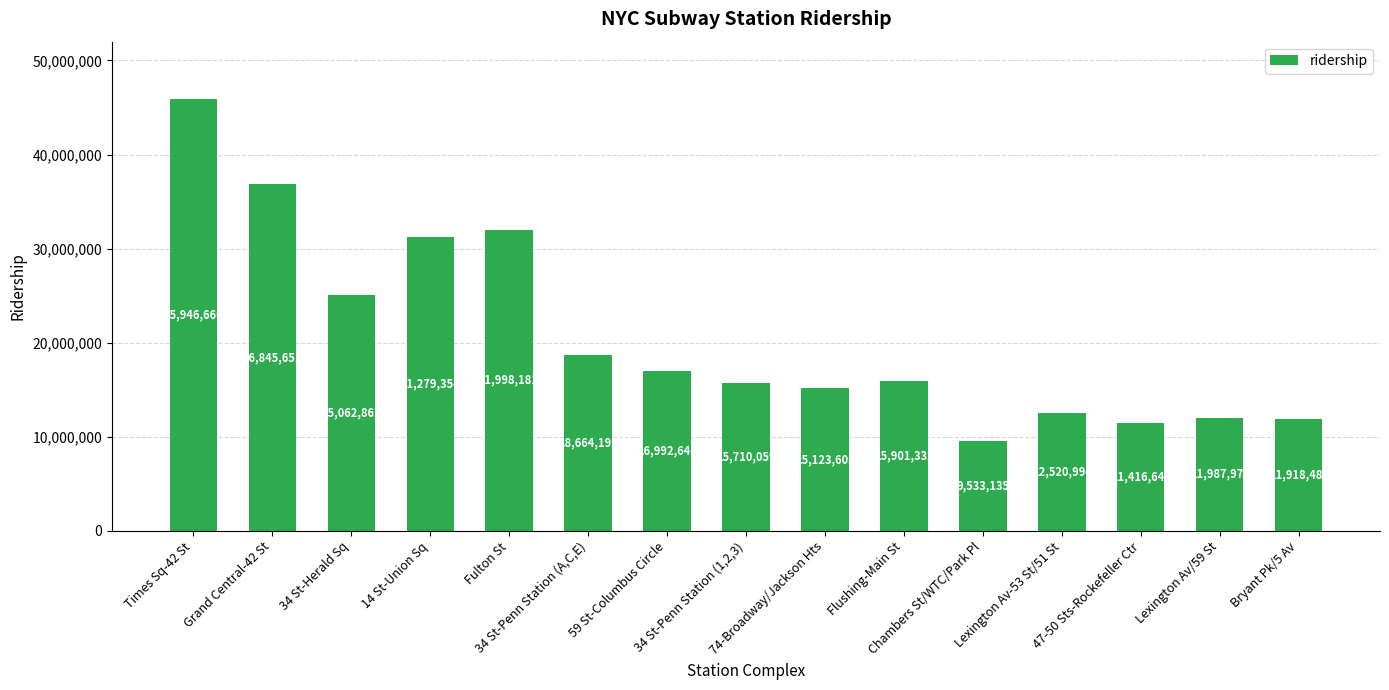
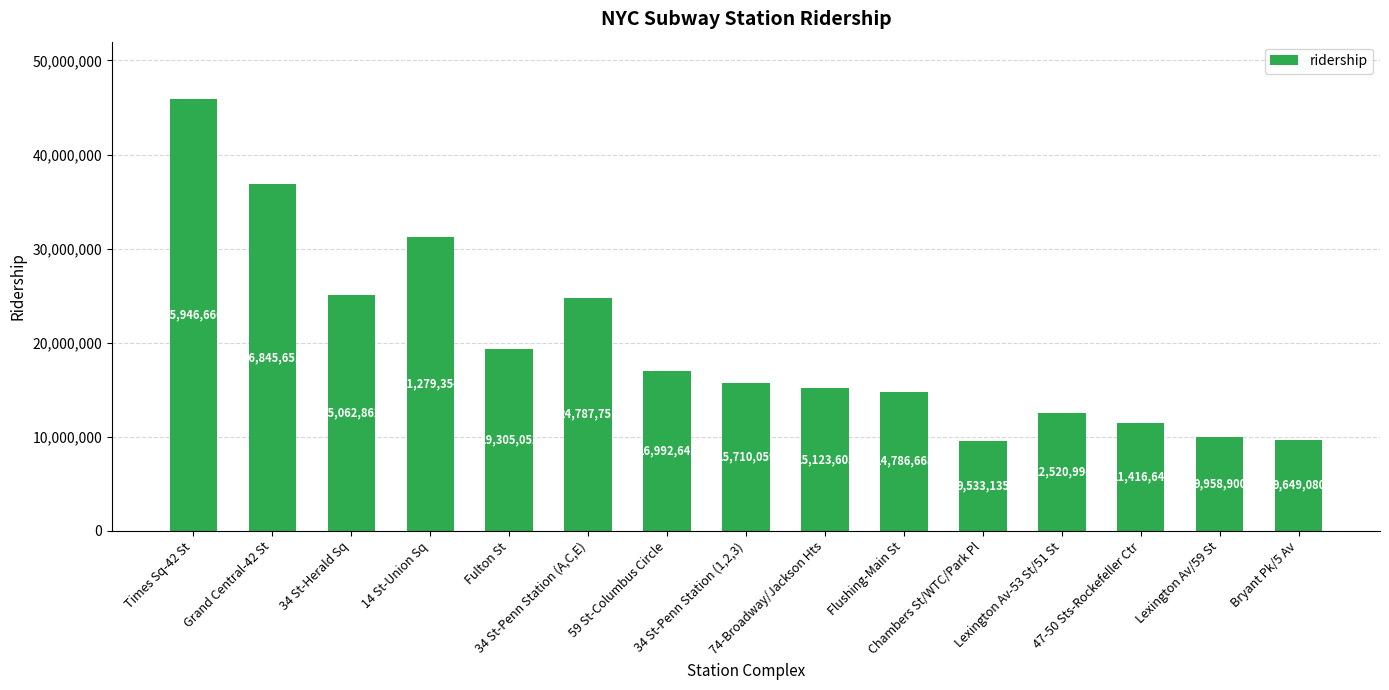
Fulton St: 31,998,181 -> 19,305,052
34 St-Penn Station (A,C,E): 18,664,192 -> 24,787,751
Flushing-Main St: 15,901,332 -> 14,786,668
Lexington Av/59 St: 11,987,977 -> 9,958,900
Bryant Pk/5 Av: 11,918,488 -> 9,649,080
